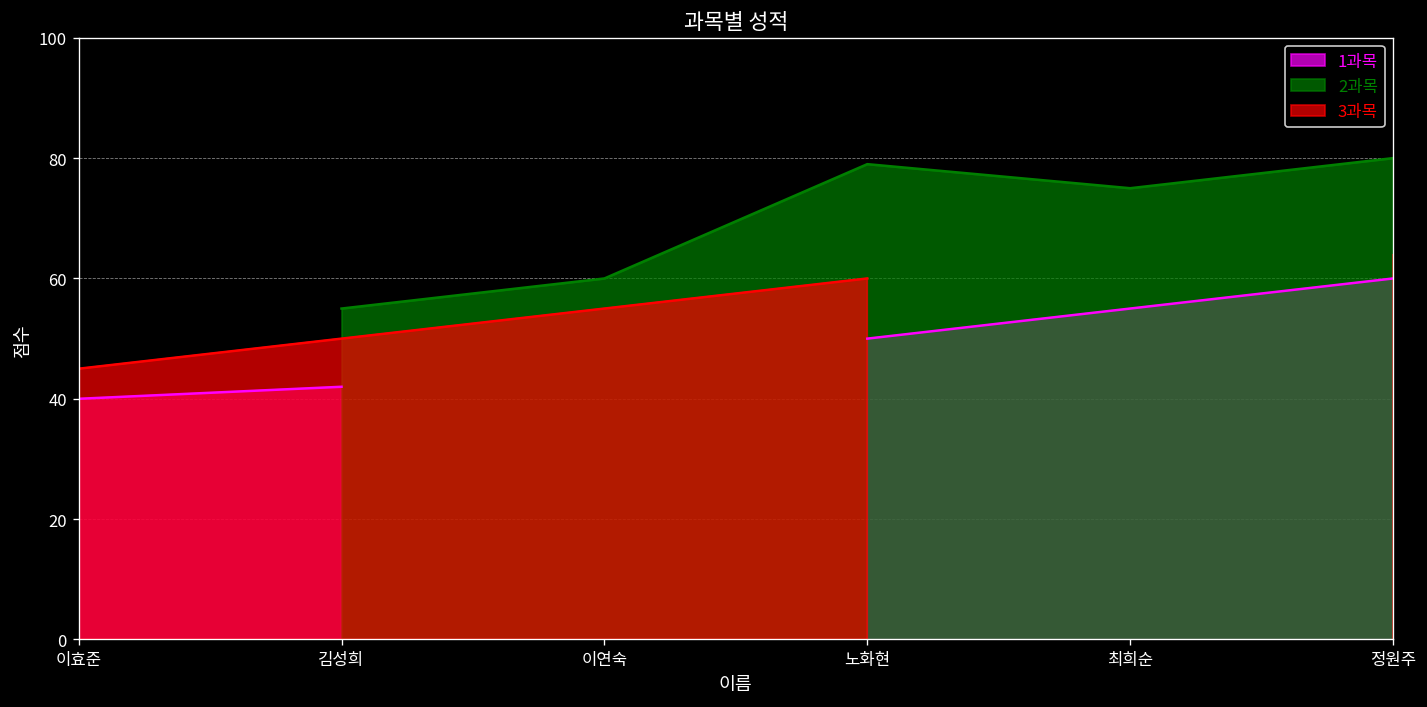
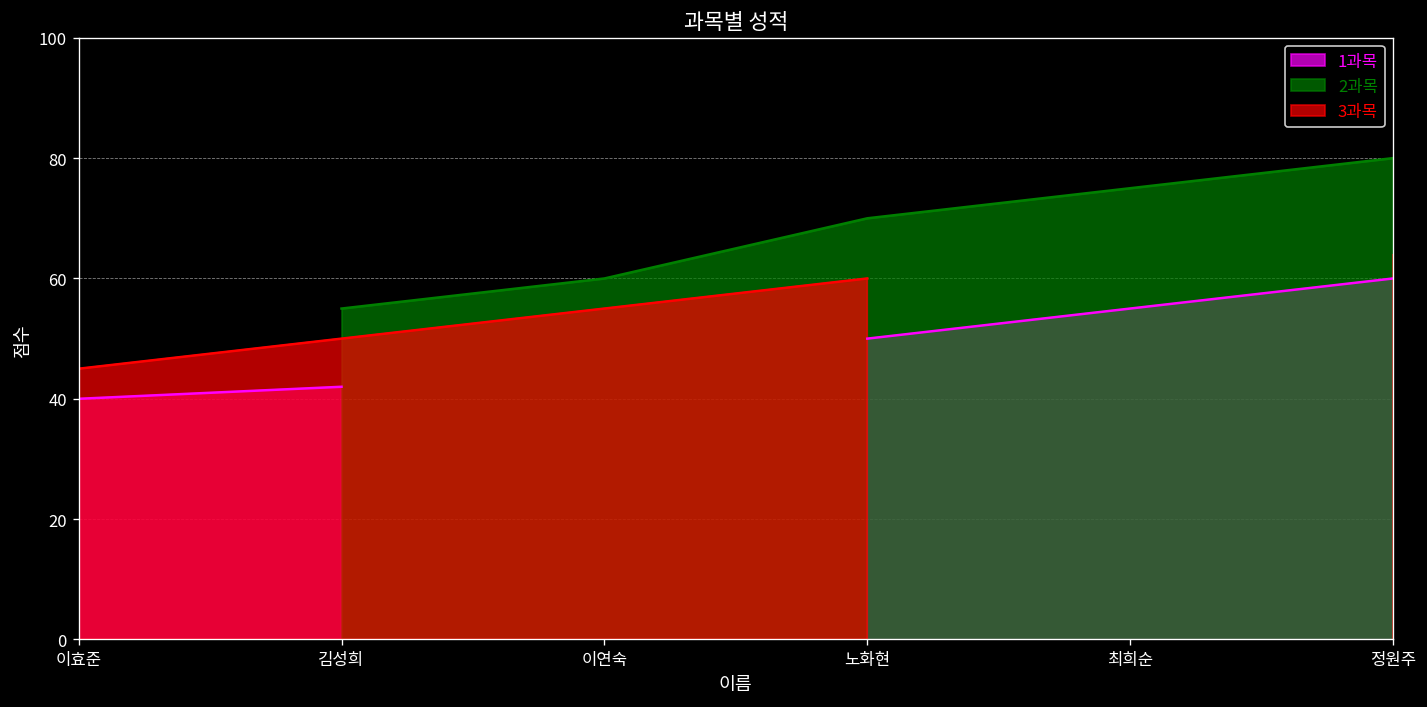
2과목, 노화현: 79 -> 70
